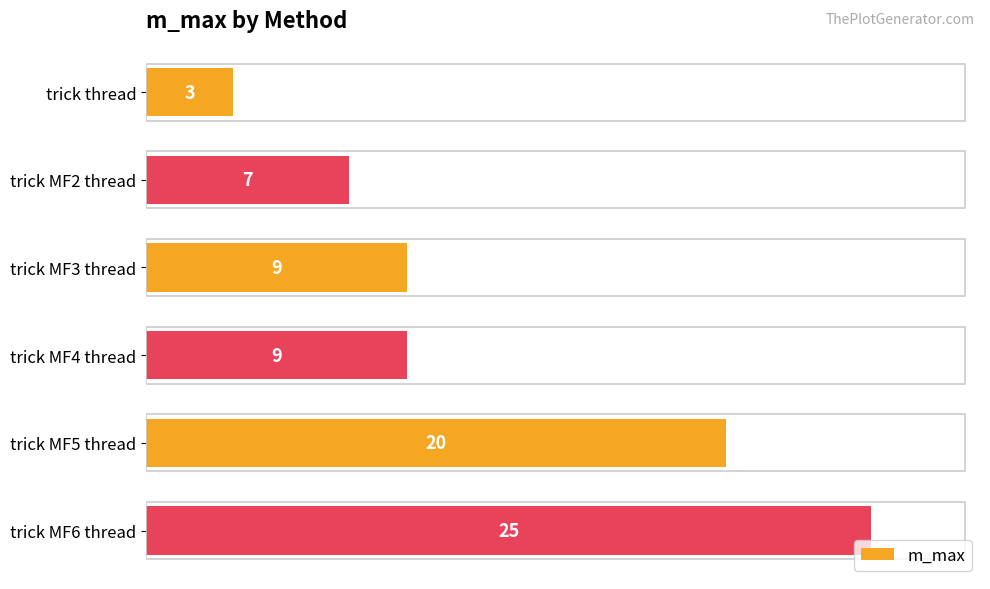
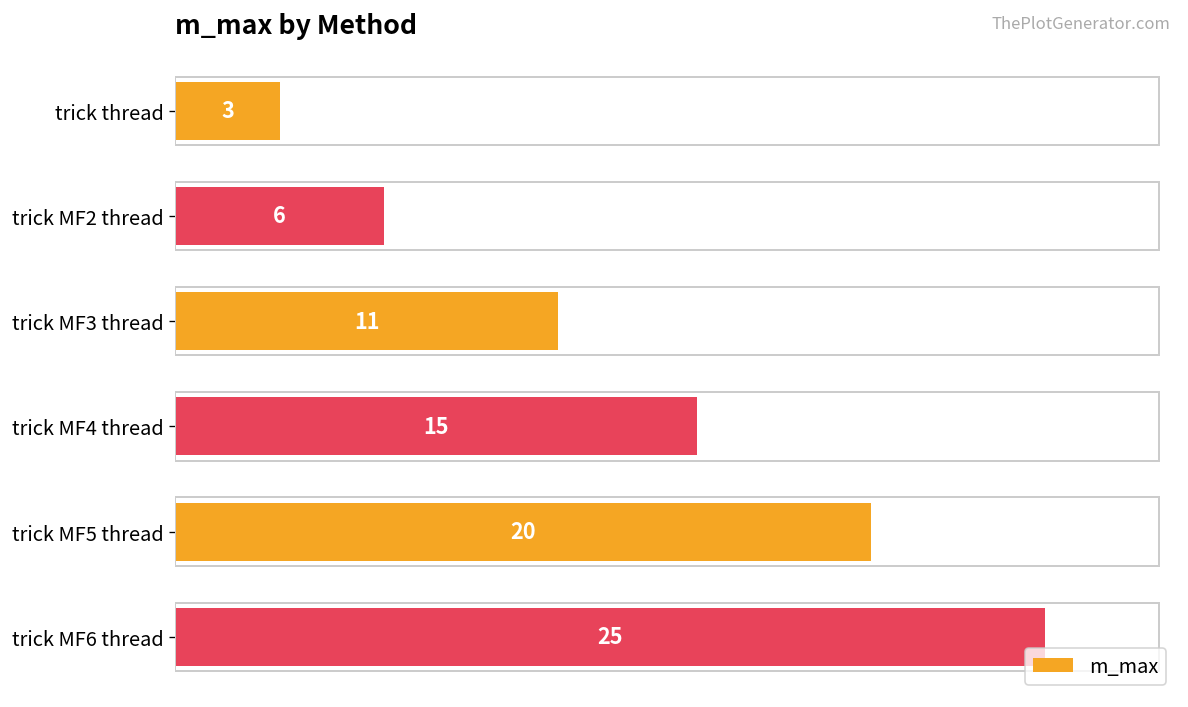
trick MF2 thread: 7 -> 6
trick MF3 thread: 9 -> 11
trick MF4 thread: 9 -> 15
